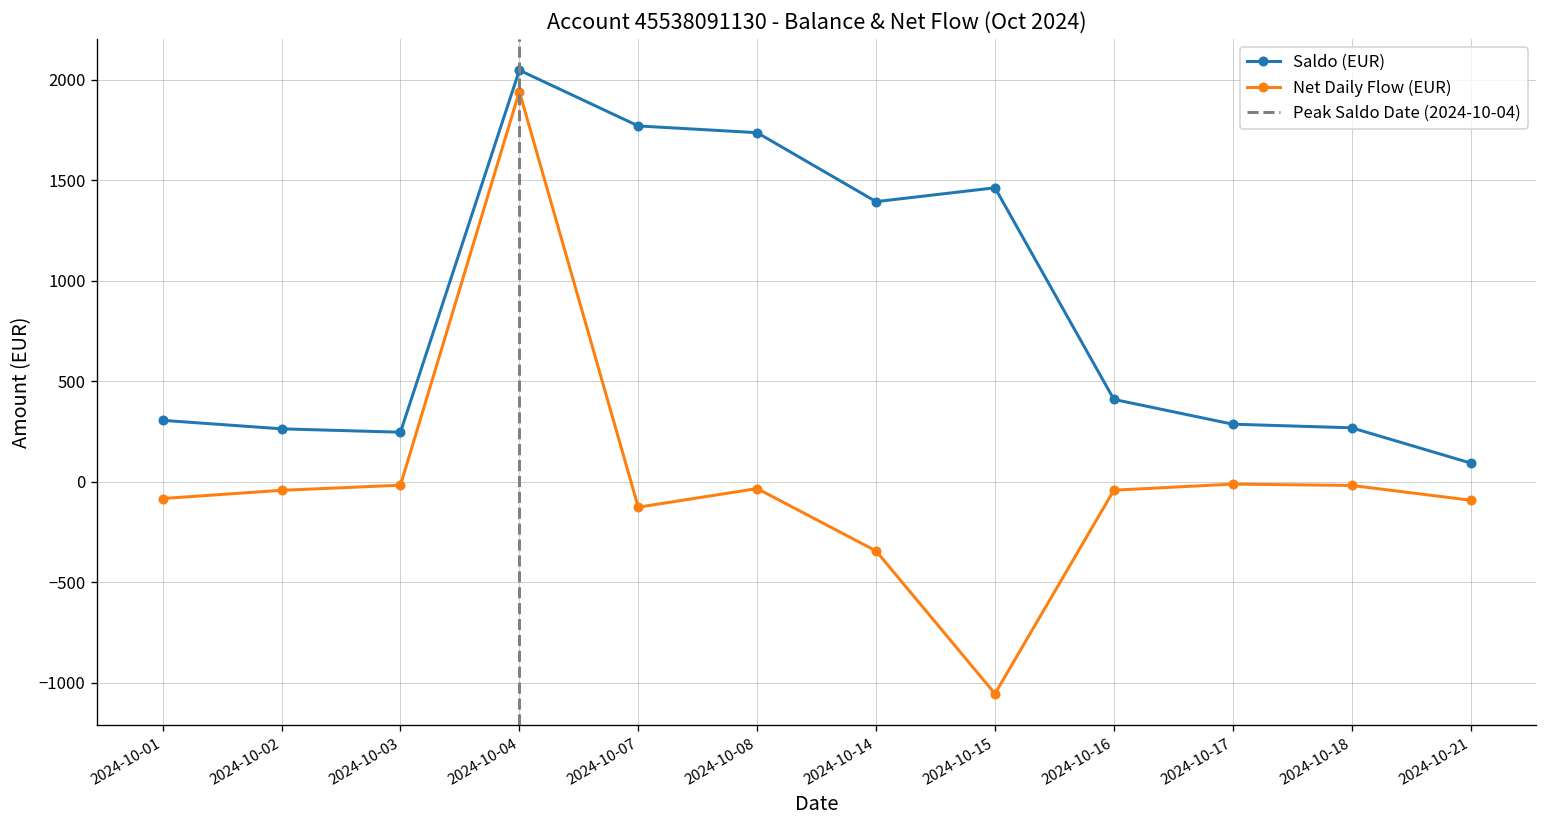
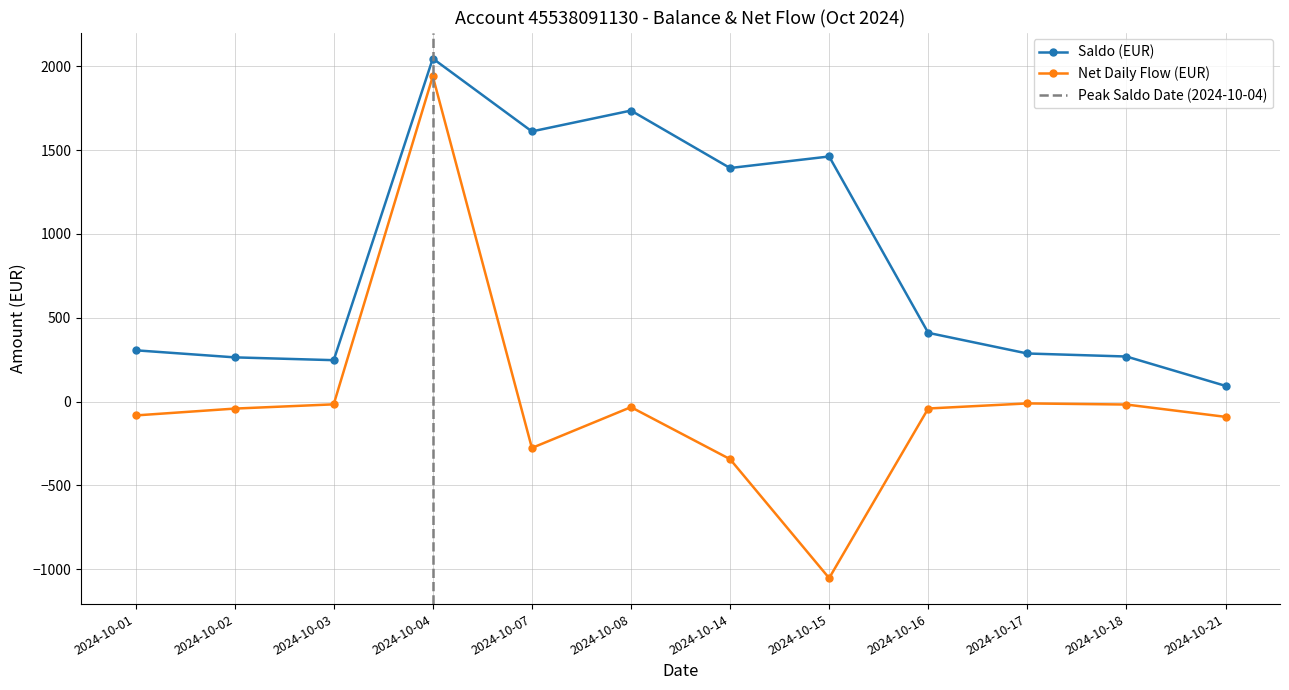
Saldo (EUR), 2024-10-07: 1770 -> 1610
Net Daily Flow (EUR), 2024-10-07: -130 -> -280
